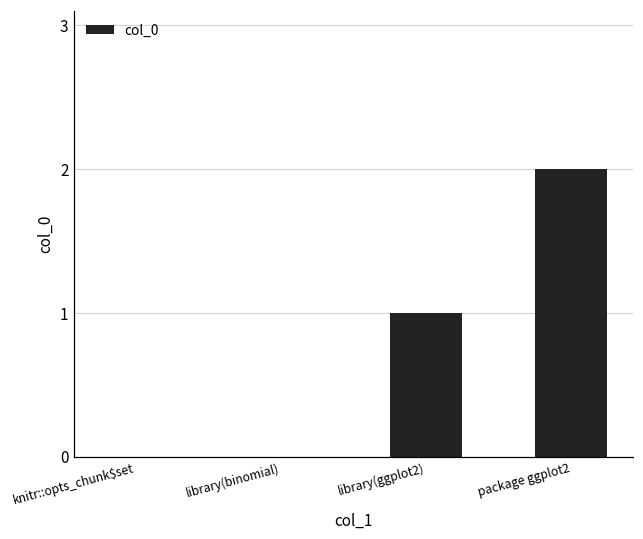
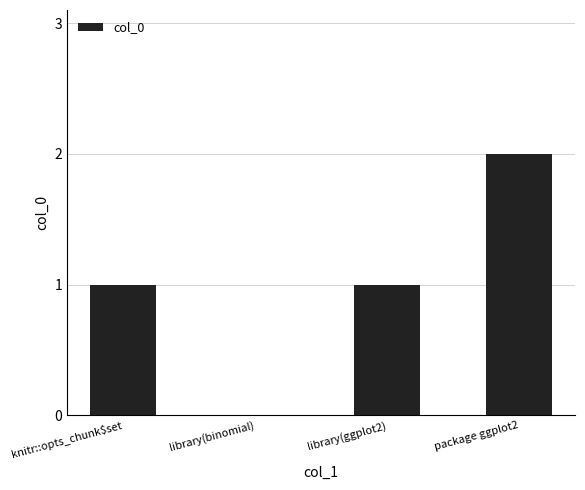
knitr::opts_chunk$set: 0 -> 1
